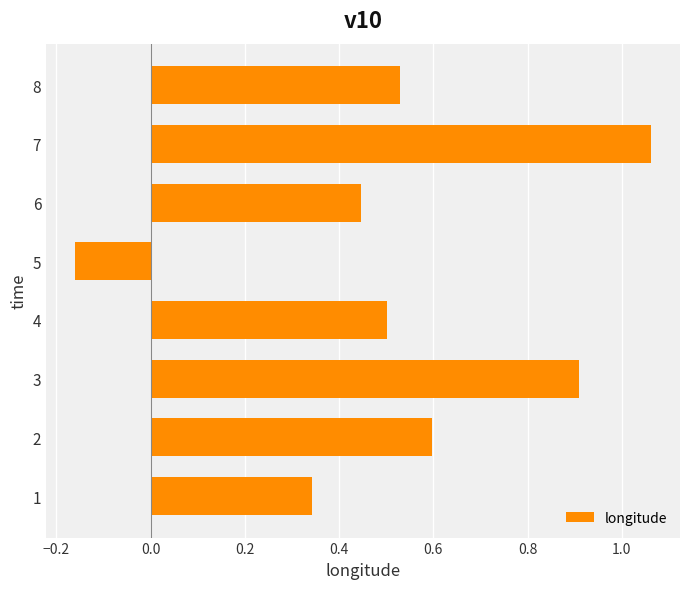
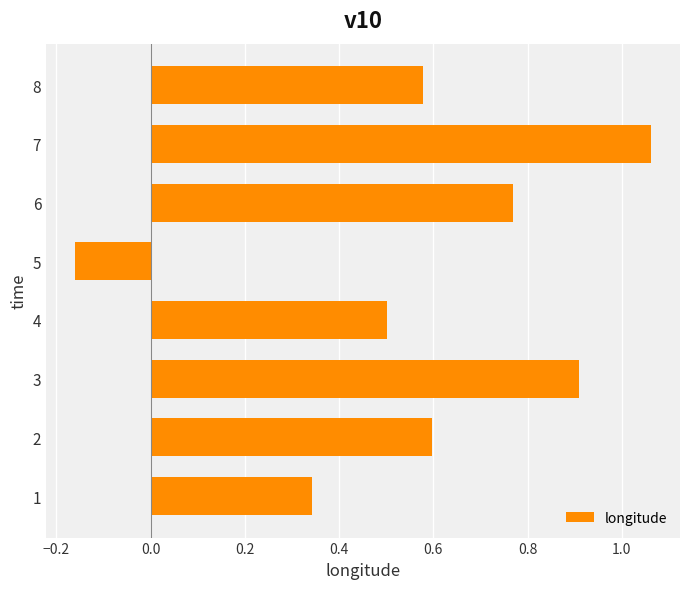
8: 0.53 -> 0.58
6: 0.45 -> 0.77
